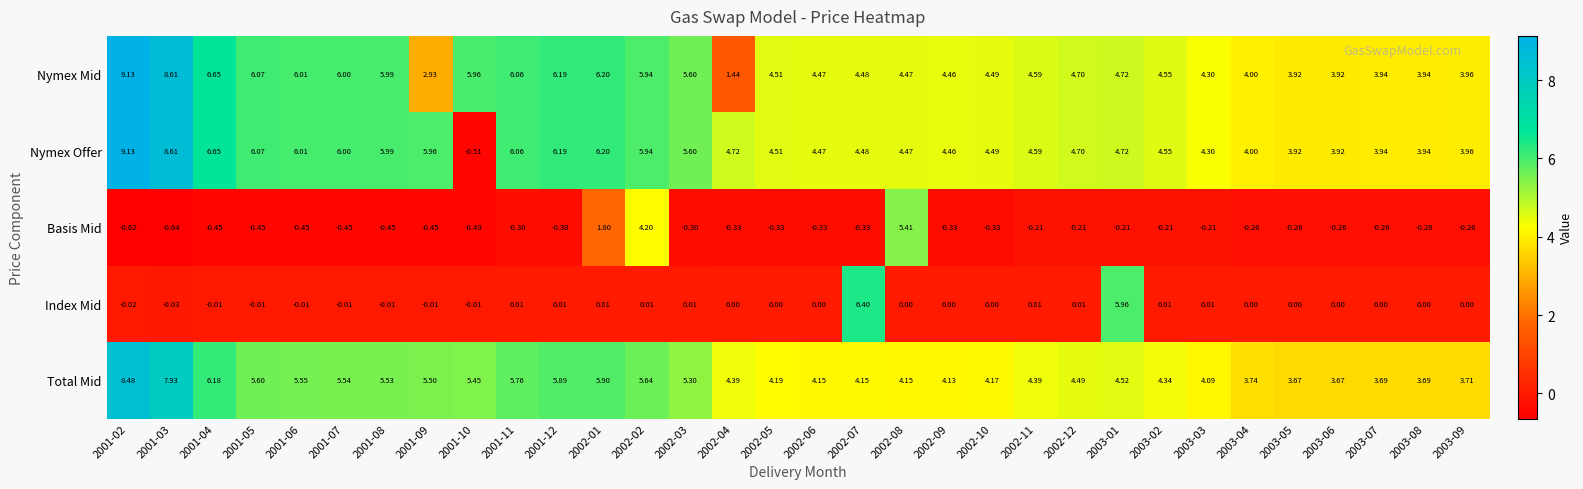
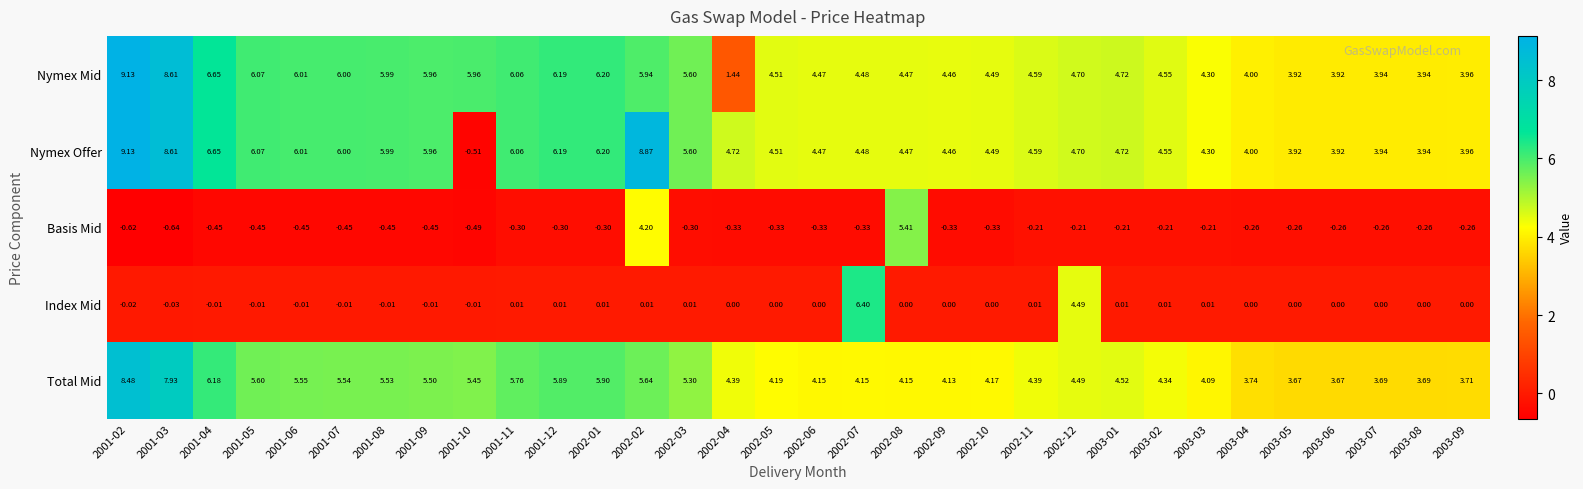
Nymex Mid, 2001-09: 2.93 -> 5.96
Nymex Offer, 2002-02: 5.94 -> 8.87
Basis Mid, 2002-01: 1.80 -> -0.30
Index Mid, 2002-12: 0.01 -> 4.49
Index Mid, 2003-01: 5.96 -> 0.01
